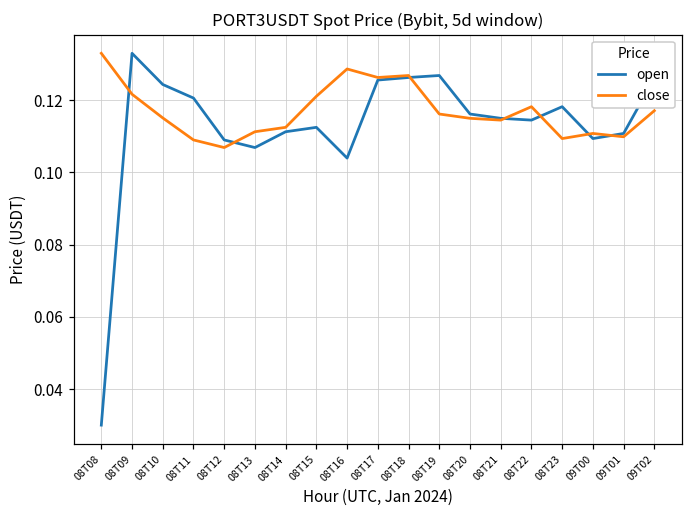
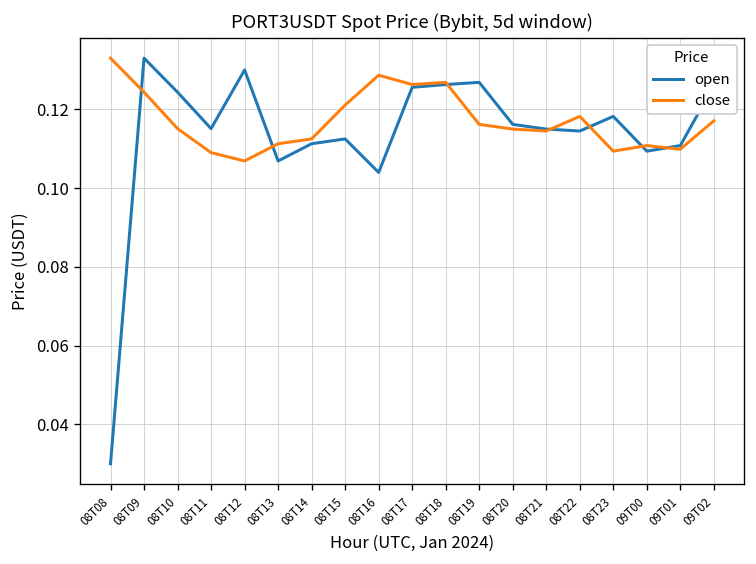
close, 08T09: 0.122 -> 0.124
open, 08T11: 0.121 -> 0.115
open, 08T12: 0.109 -> 0.130
